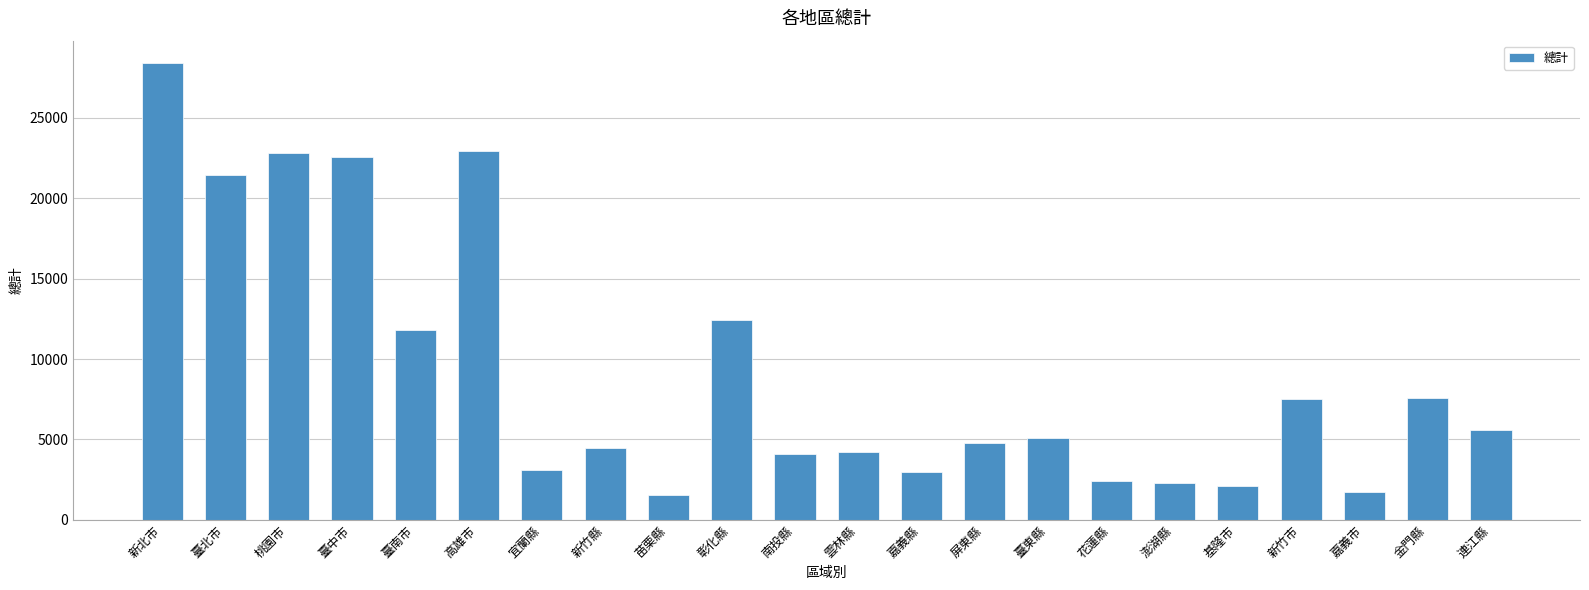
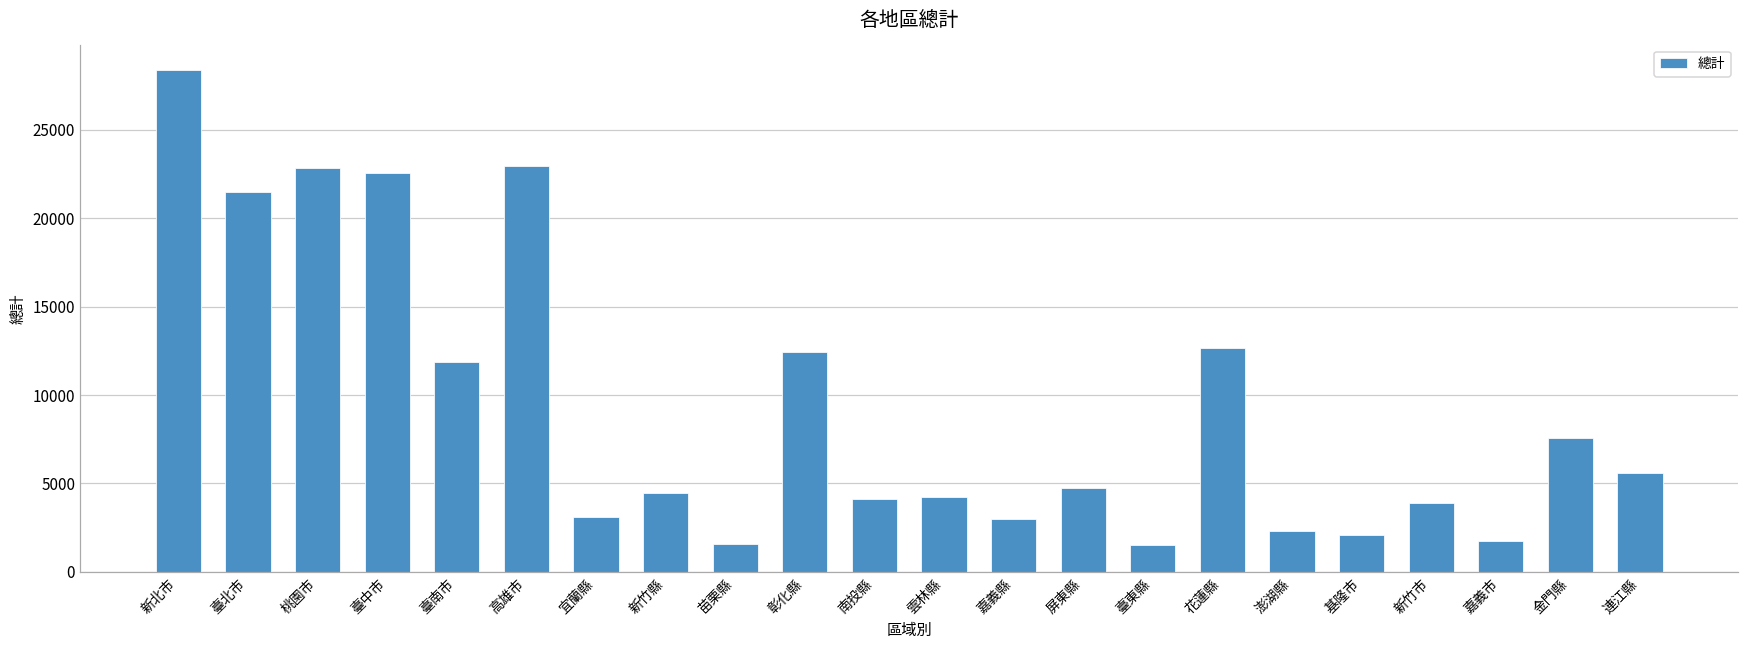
臺東縣: 5100 -> 1500
花蓮縣: 2400 -> 12700
新竹市: 7500 -> 3900
